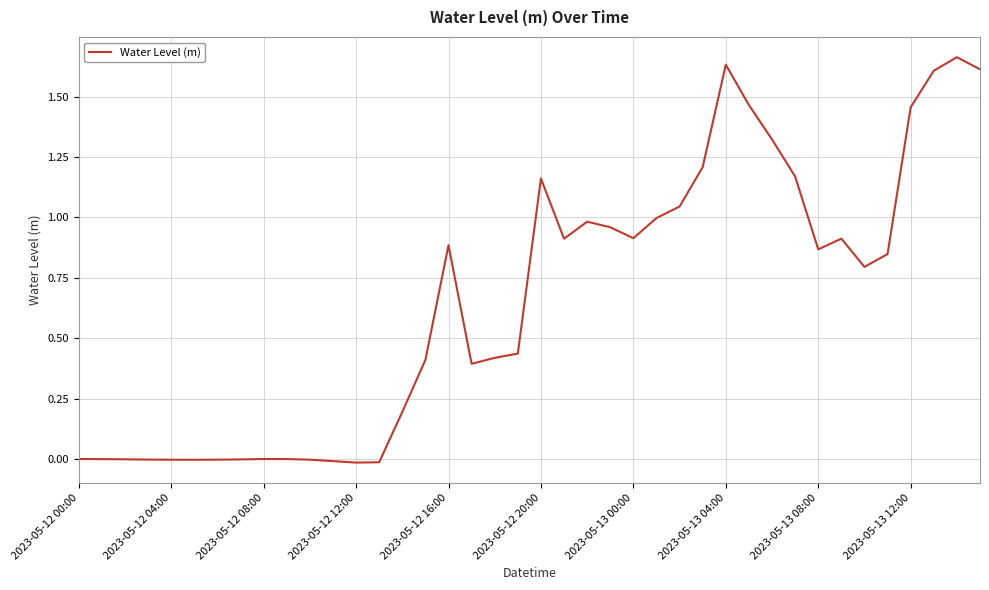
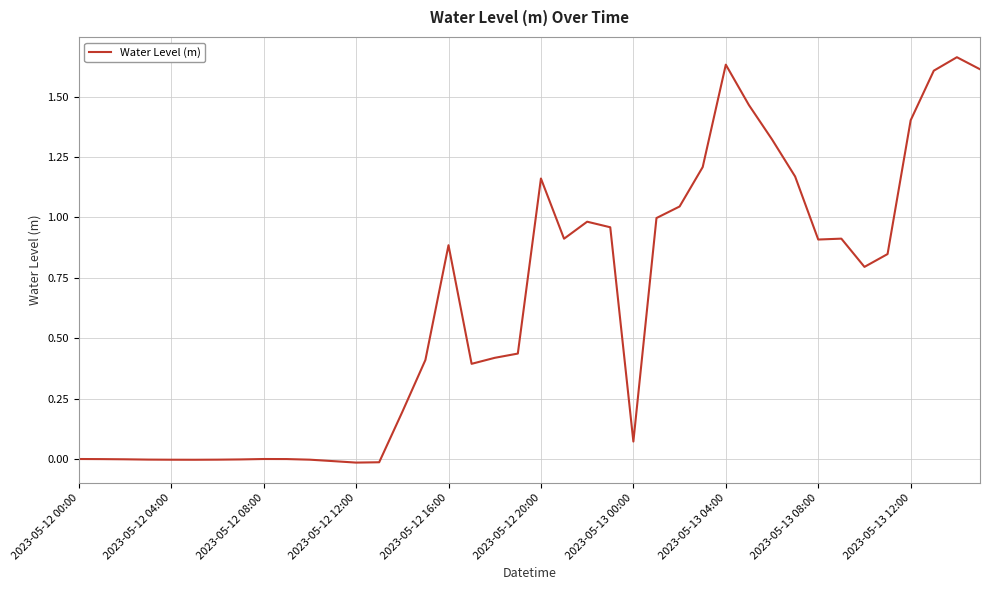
2023-05-13 00:00: 0.91 -> 0.07
2023-05-13 08:00: 0.87 -> 0.91
2023-05-13 12:00: 1.46 -> 1.40
